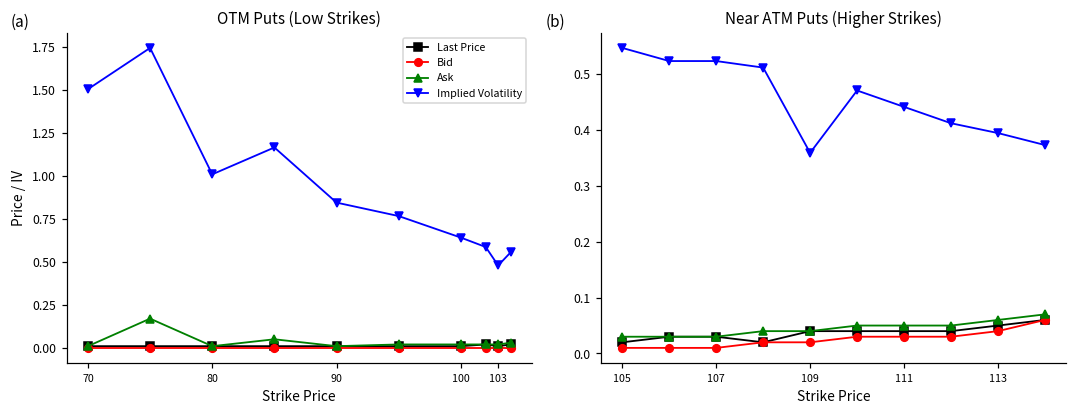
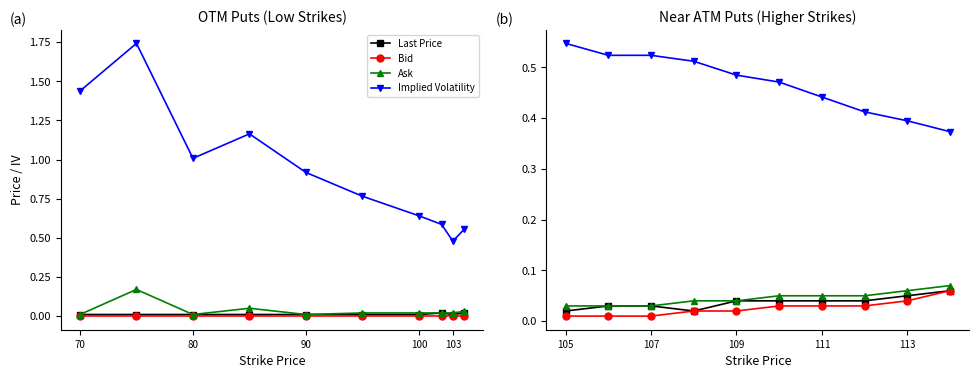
OTM Puts (Low Strikes), Implied Volatility, 70: 1.50 -> 1.44
OTM Puts (Low Strikes), Implied Volatility, 90: 0.84 -> 0.92
Near ATM Puts (Higher Strikes), Implied Volatility, 109: 0.36 -> 0.48
